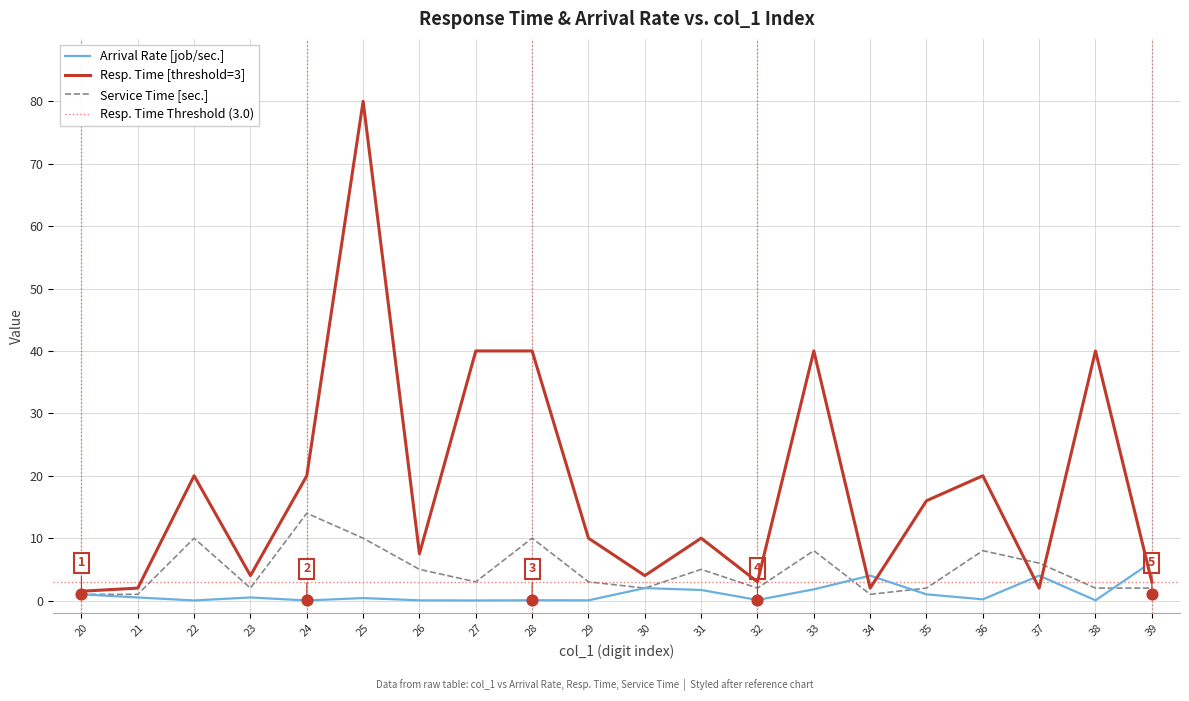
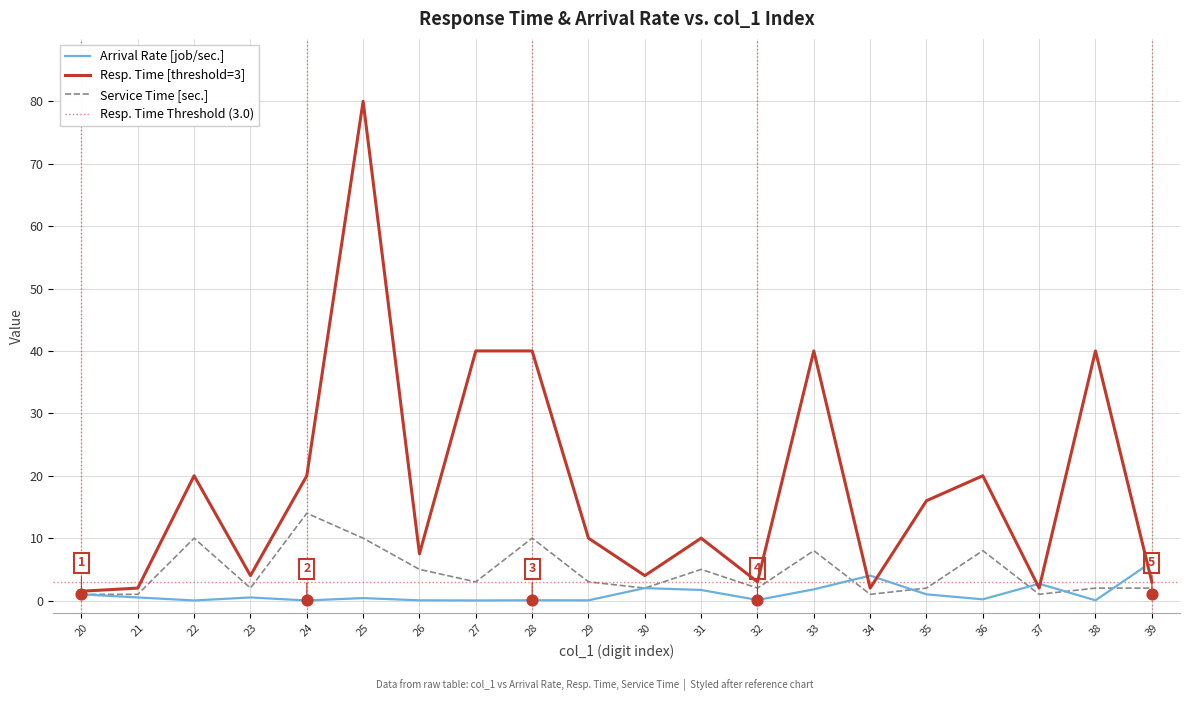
Arrival Rate [job/sec.], 37: 4 -> 3
Service Time [sec.], 37: 6 -> 1
